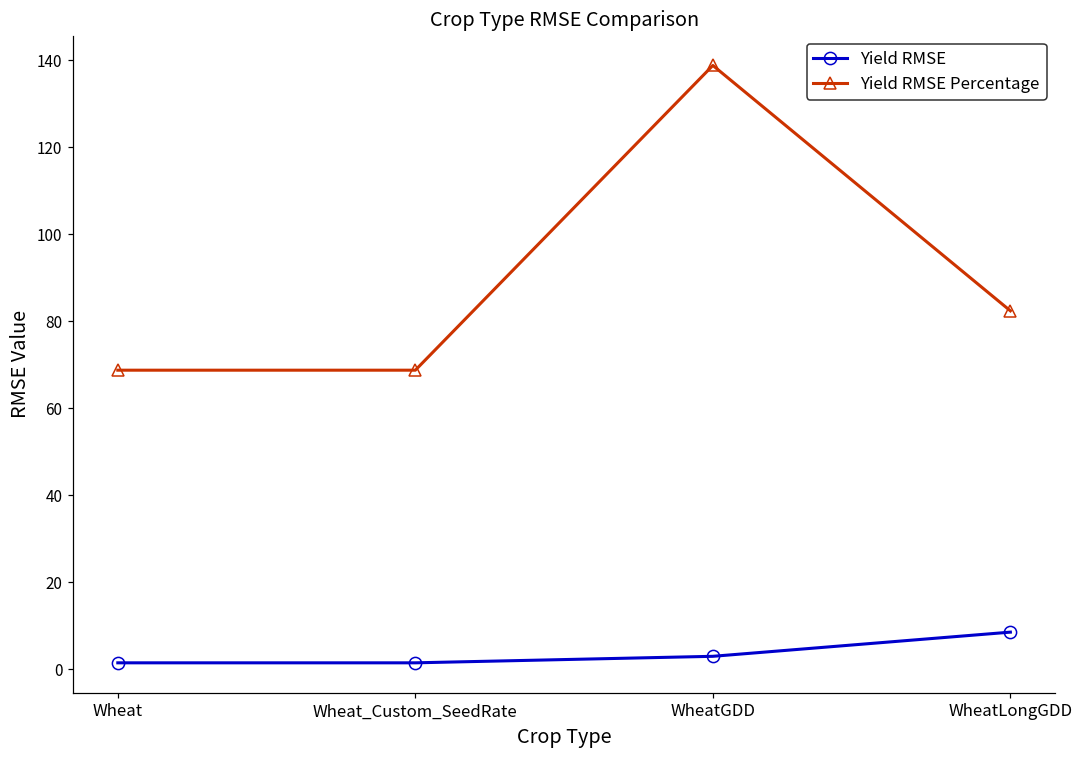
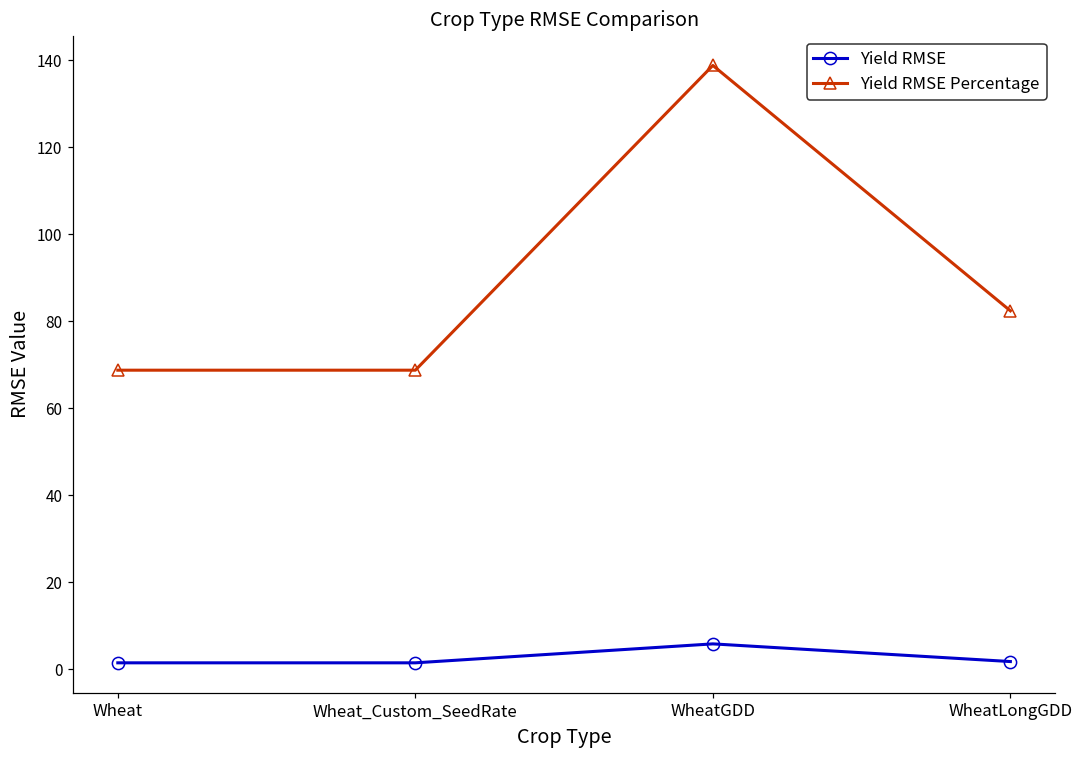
Yield RMSE, WheatGDD: 3 -> 6
Yield RMSE, WheatLongGDD: 9 -> 2
